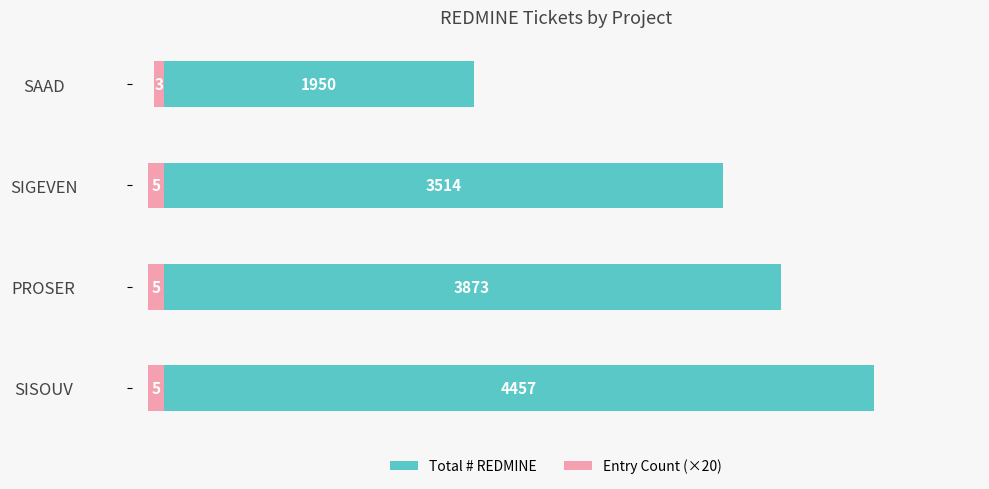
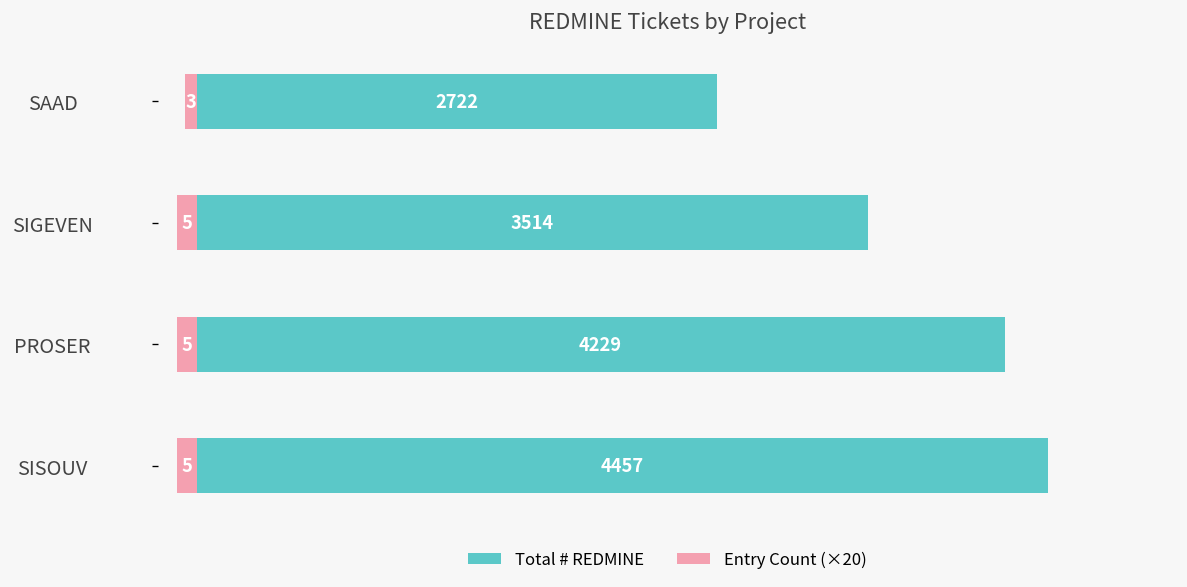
Total # REDMINE, SAAD: 1950 -> 2722
Total # REDMINE, PROSER: 3873 -> 4229
